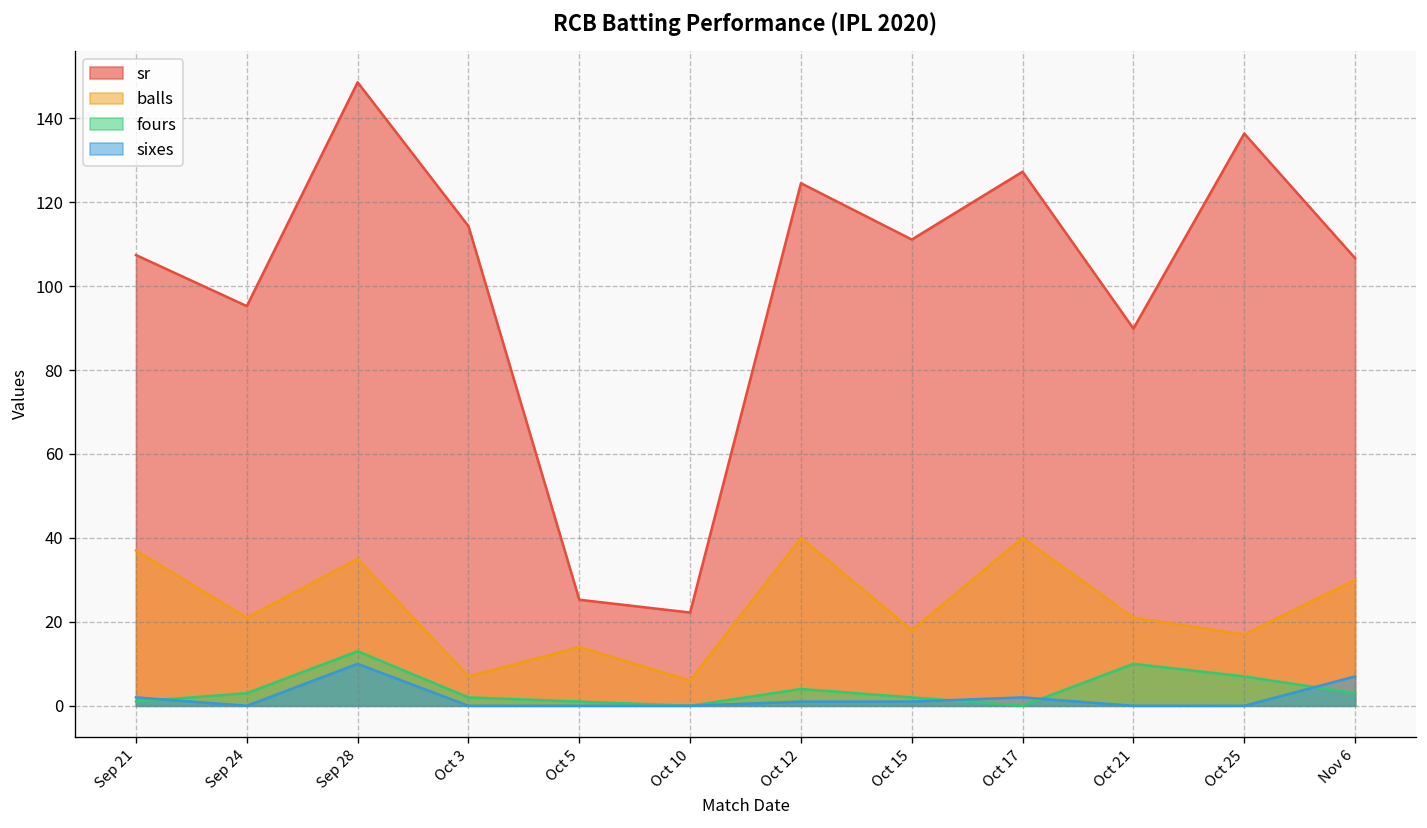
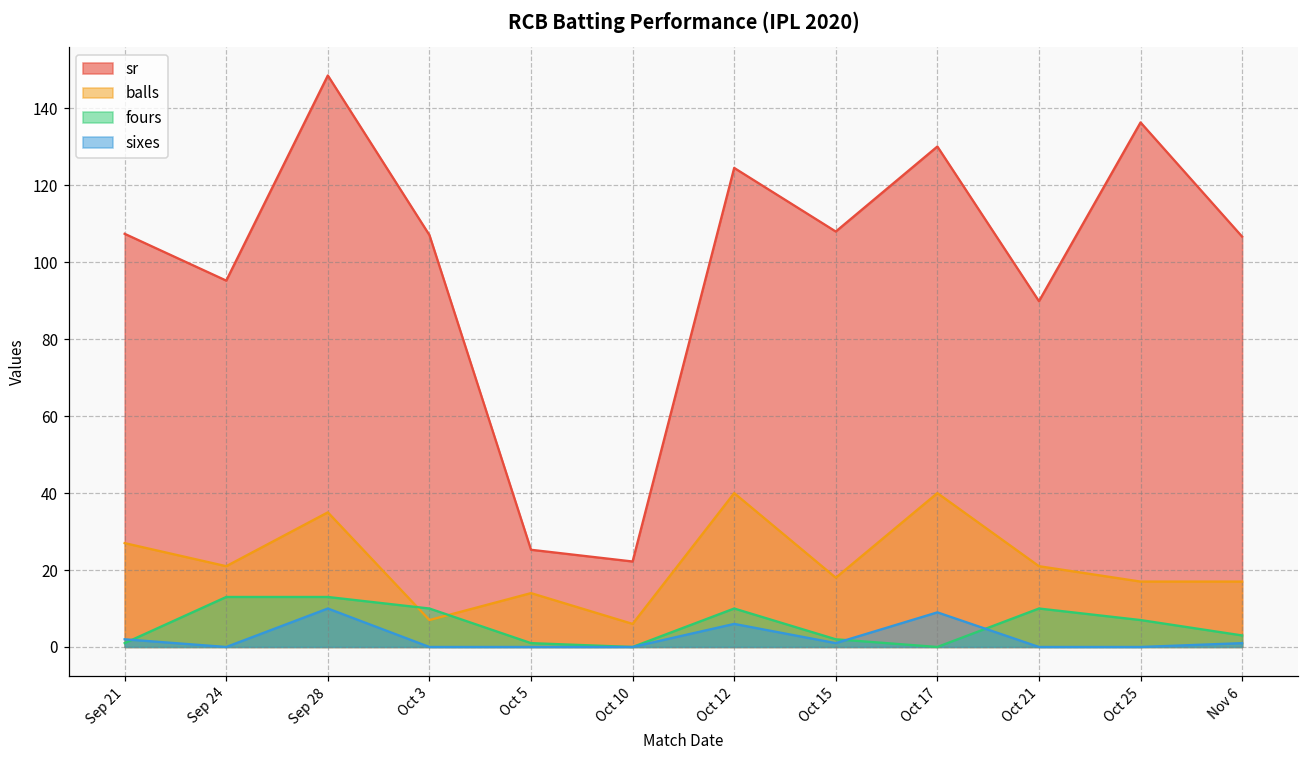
balls, Sep 21: 37 -> 27
fours, Sep 24: 3 -> 13
sr, Oct 3: 114 -> 107
fours, Oct 3: 2 -> 10
fours, Oct 12: 4 -> 10
sixes, Oct 12: 1 -> 6
sr, Oct 15: 111 -> 108
sr, Oct 17: 127 -> 130
sixes, Oct 17: 2 -> 9
balls, Nov 6: 30 -> 17
sixes, Nov 6: 7 -> 1
